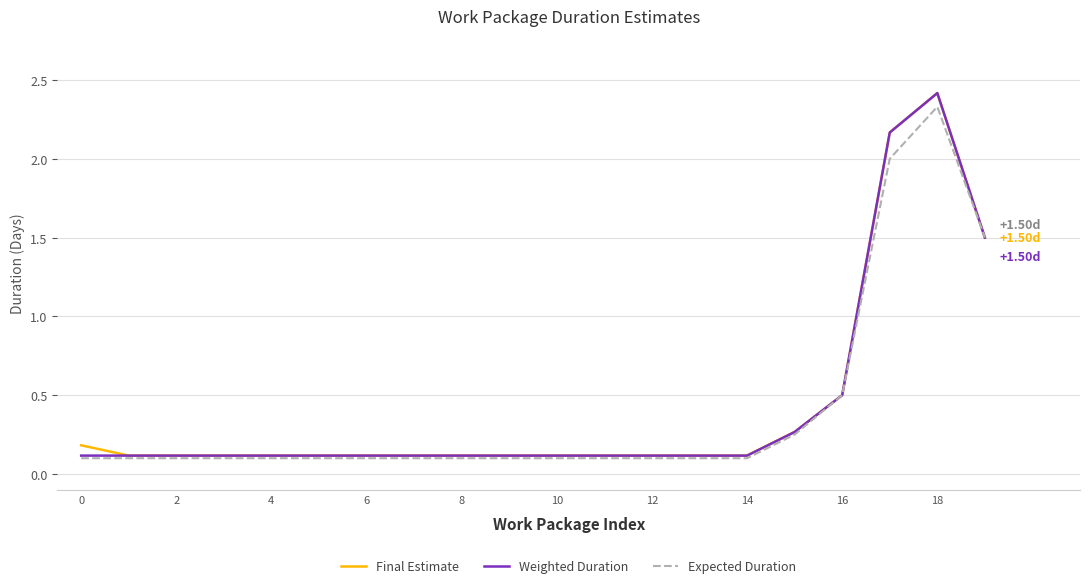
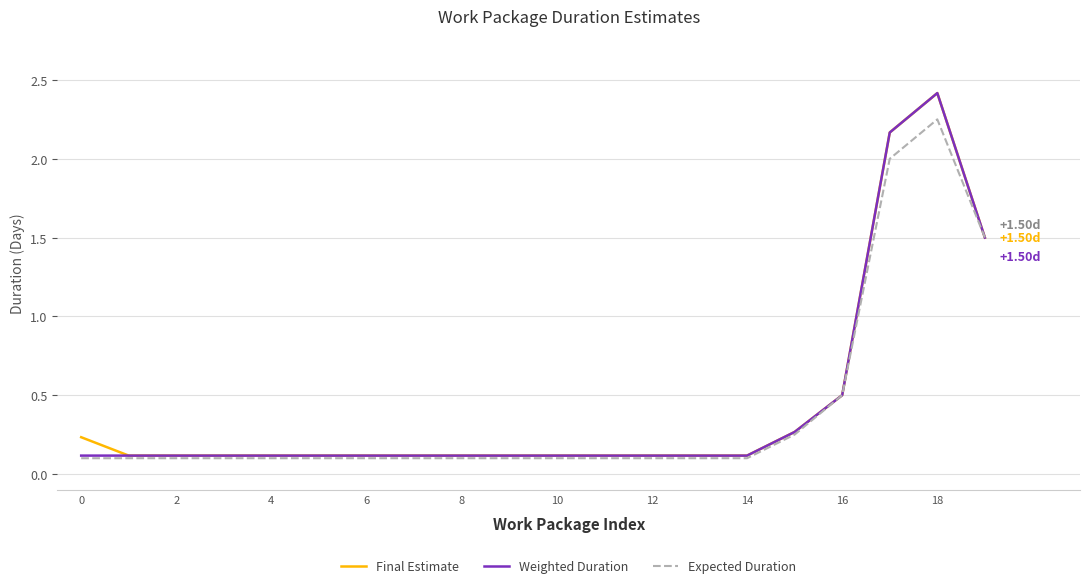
Final Estimate, 0: 0.18 -> 0.23
Expected Duration, 18: 2.33 -> 2.25
